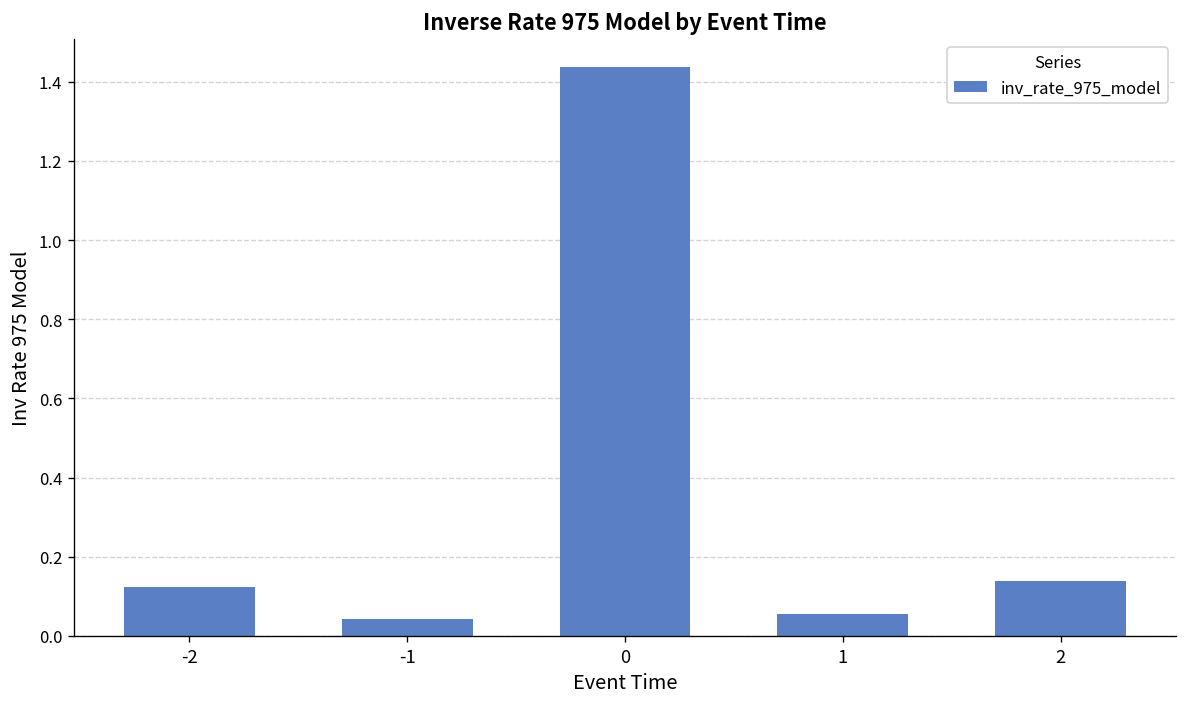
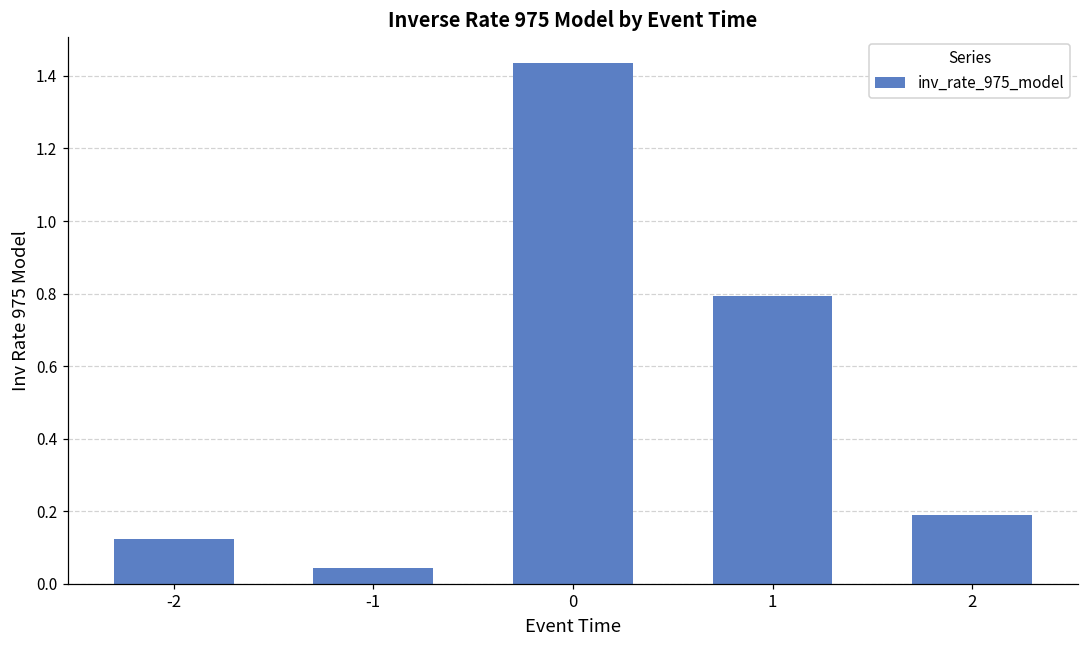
1: 0.06 -> 0.79
2: 0.14 -> 0.19
